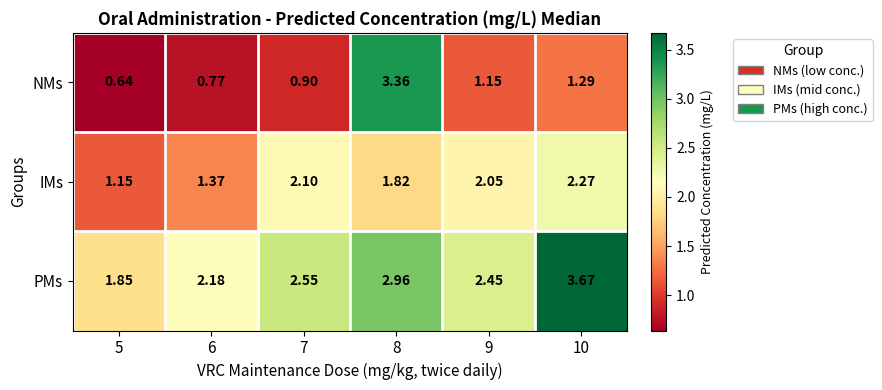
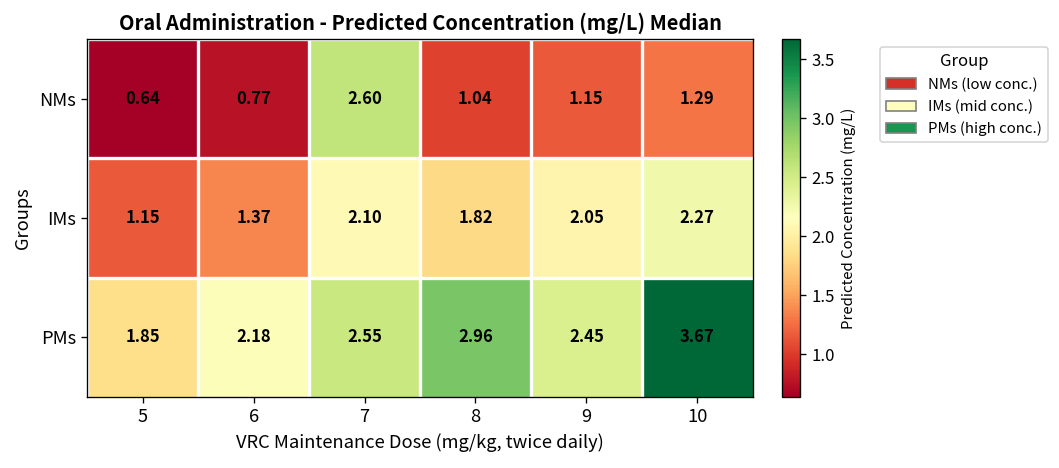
NMs, 7: 0.90 -> 2.60
NMs, 8: 3.36 -> 1.04
